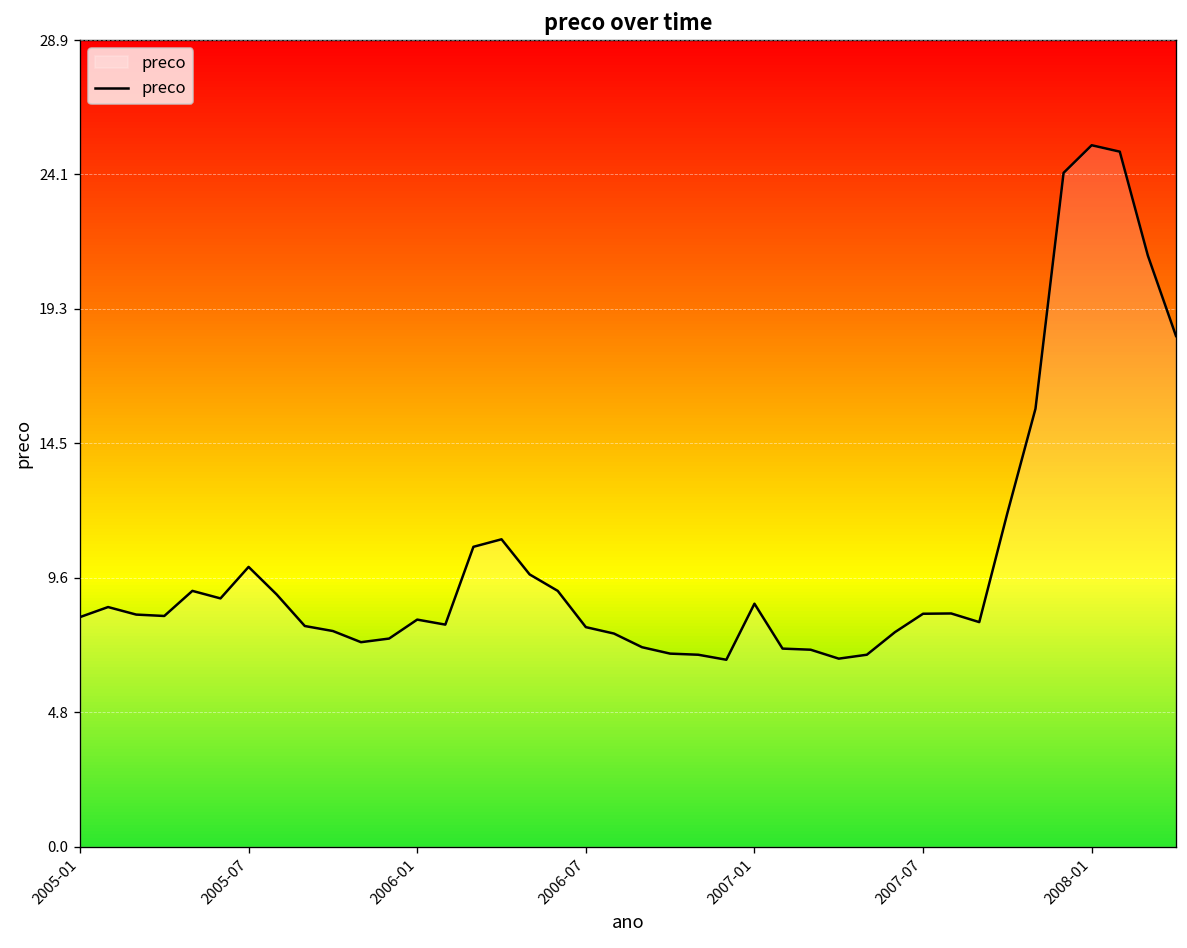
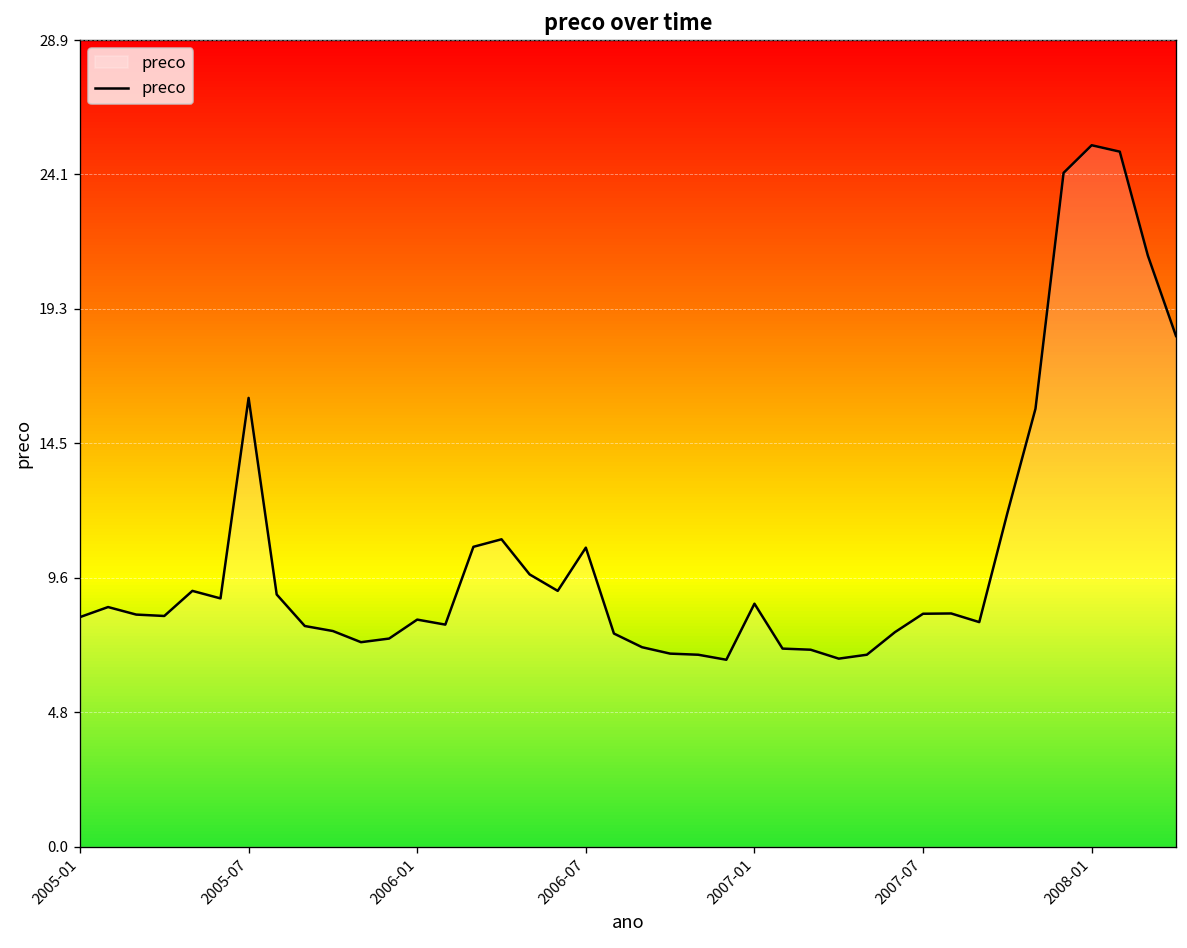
2005-07: 10.0 -> 16.1
2006-07: 7.9 -> 10.7
